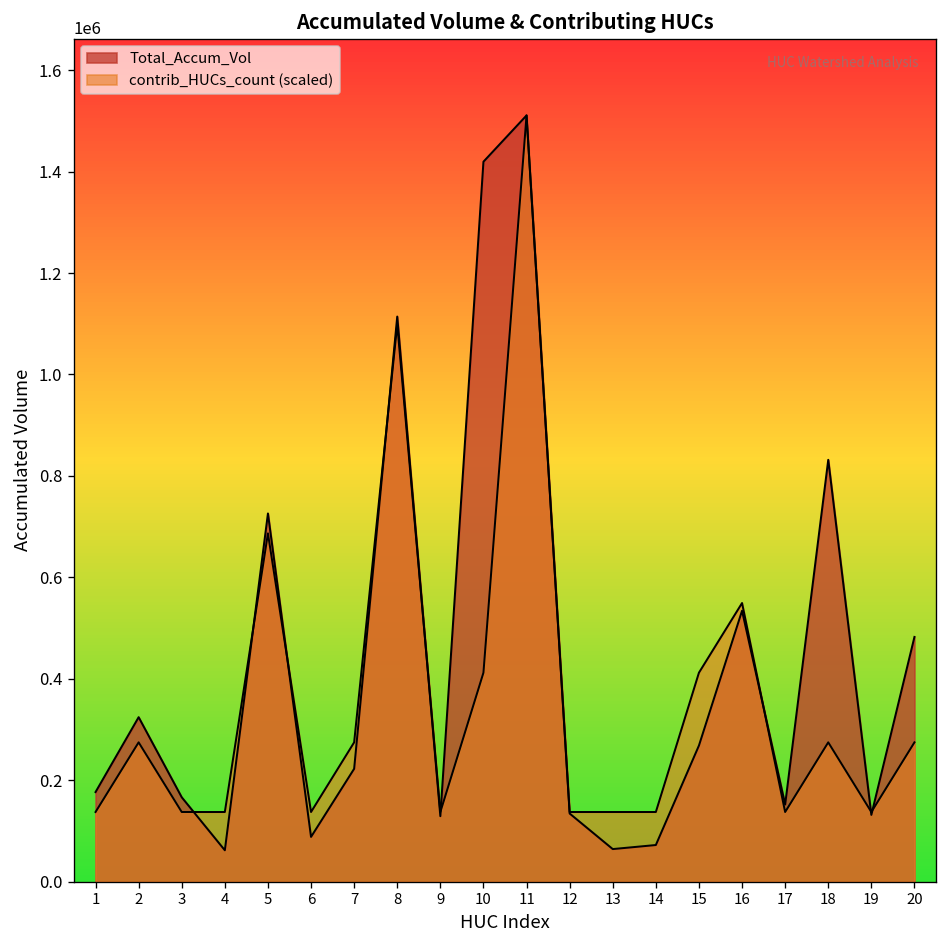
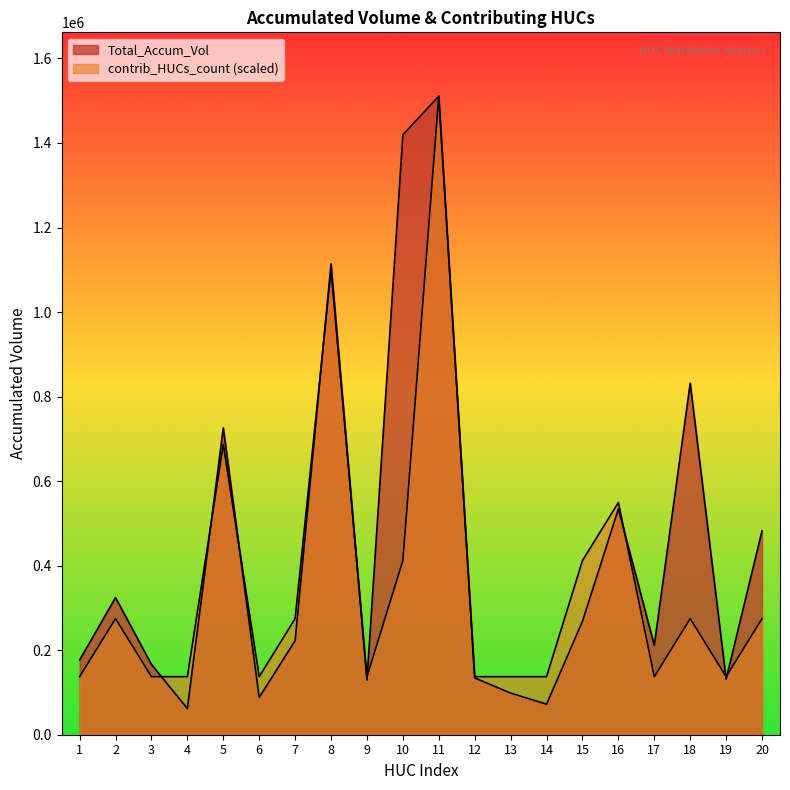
Total_Accum_Vol, 13: 60000 -> 100000
Total_Accum_Vol, 17: 150000 -> 210000
